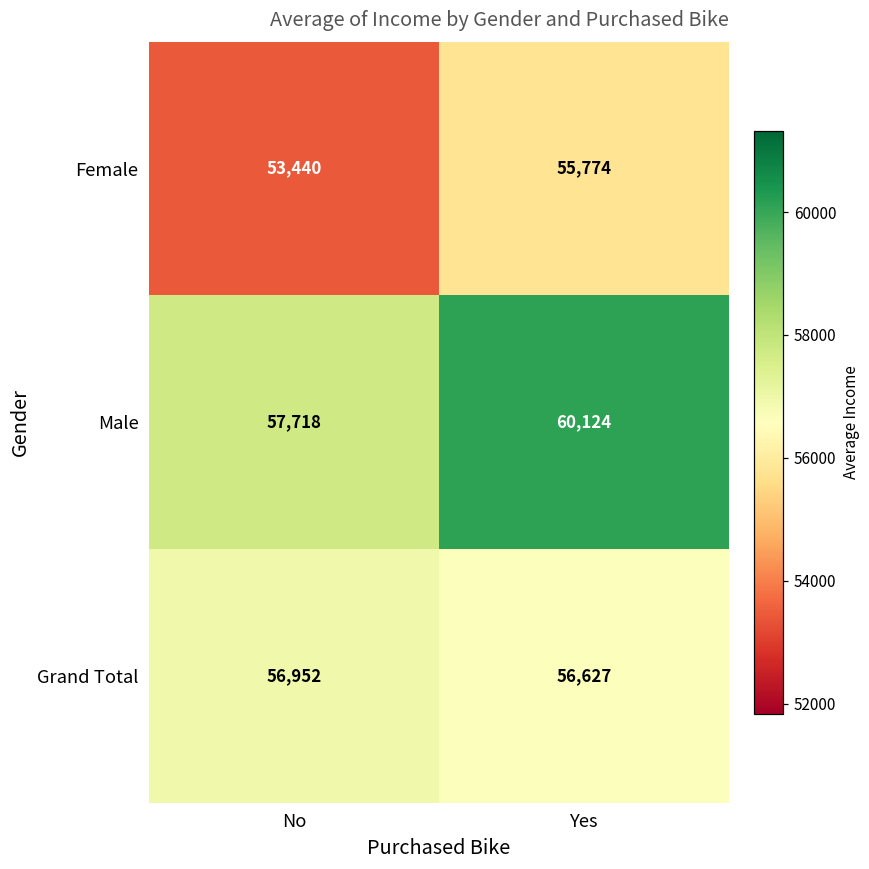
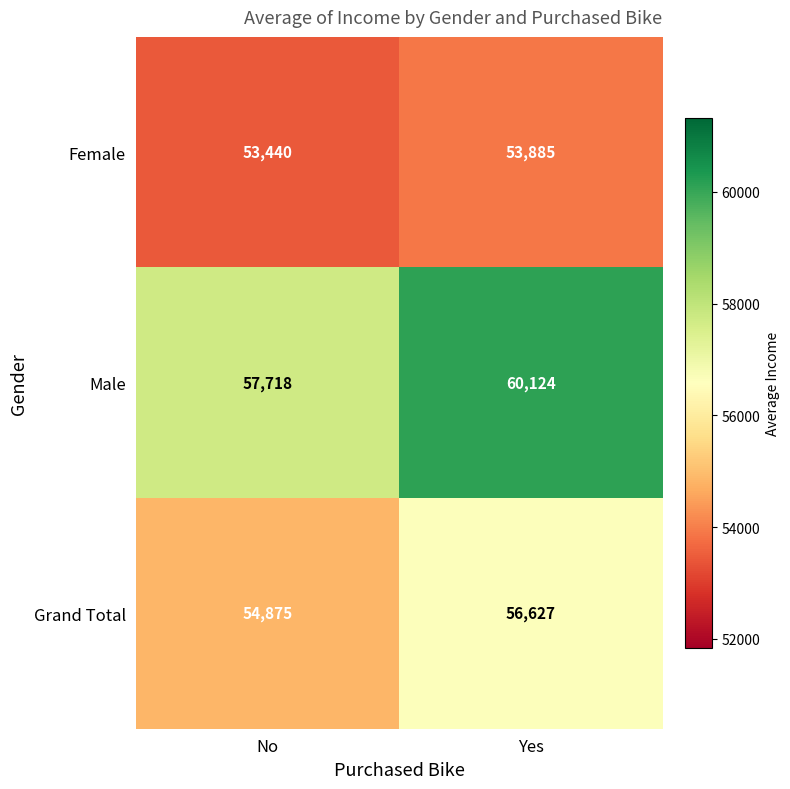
Female, Yes: 55,774 -> 53,885
Grand Total, No: 56,952 -> 54,875
